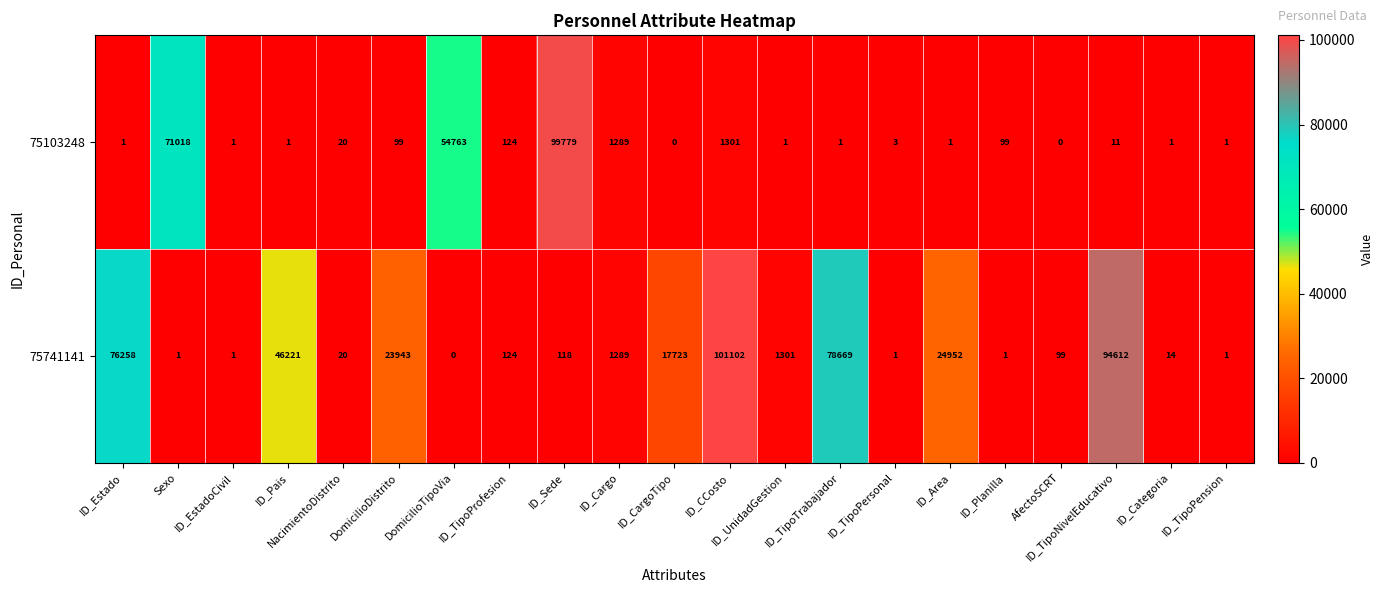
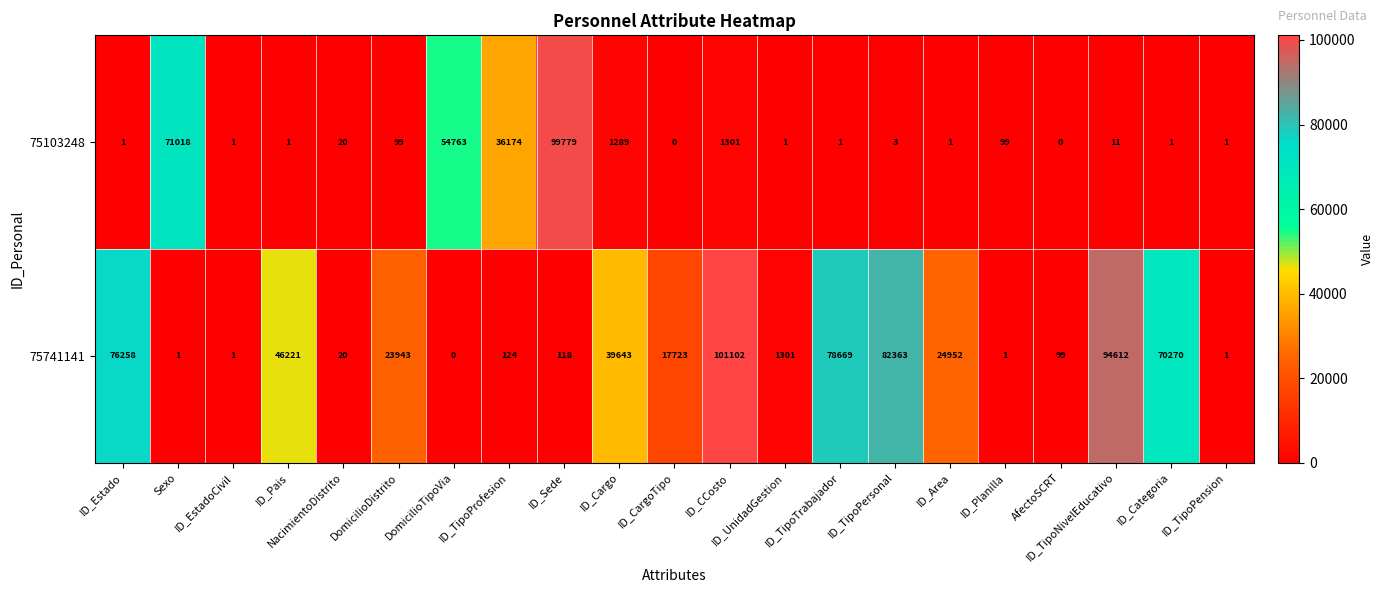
75103248, ID_TipoProfesion: 124 -> 36174
75741141, ID_Cargo: 1289 -> 39643
75741141, ID_TipoPersonal: 1 -> 82363
75741141, ID_Categoria: 14 -> 70270
